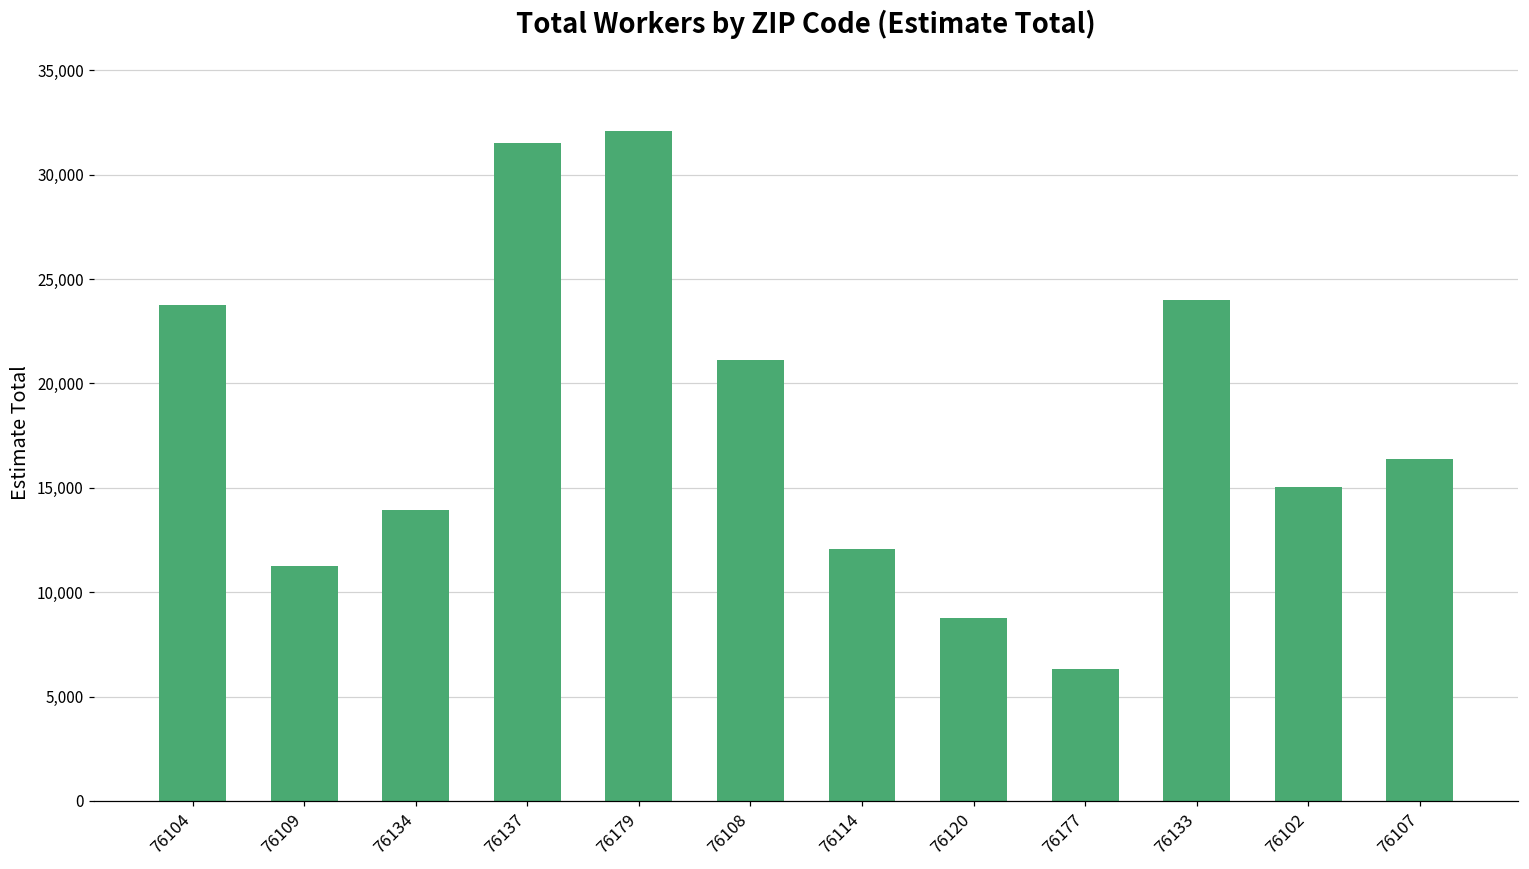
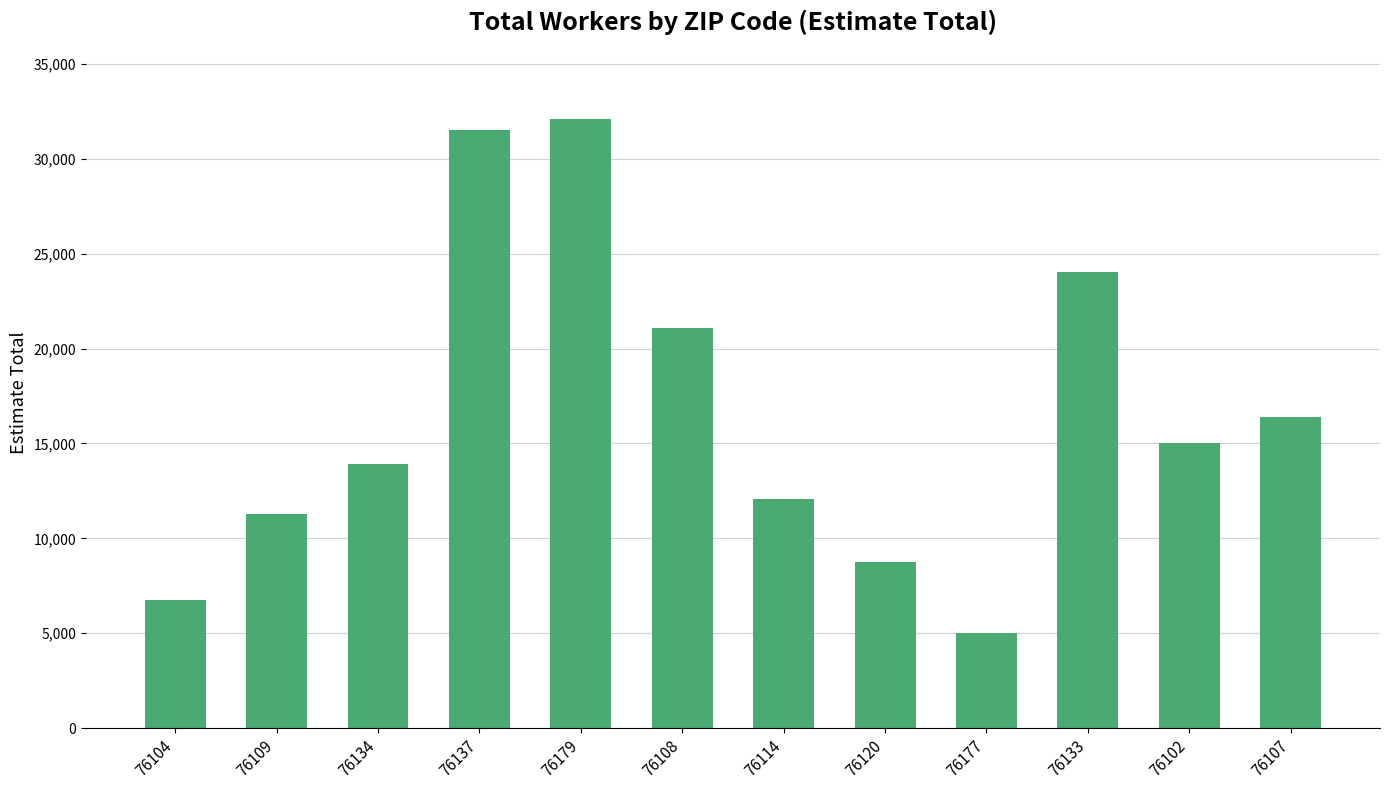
76104: 23,800 -> 6,700
76177: 6,300 -> 5,000
